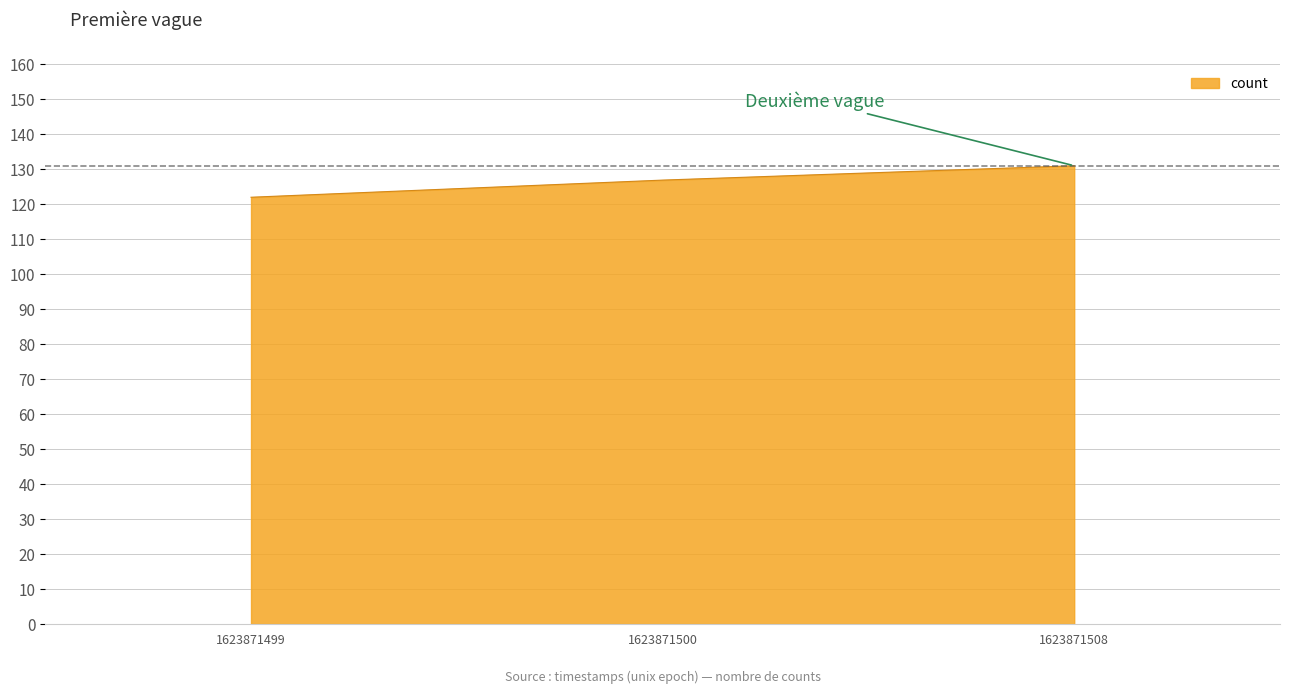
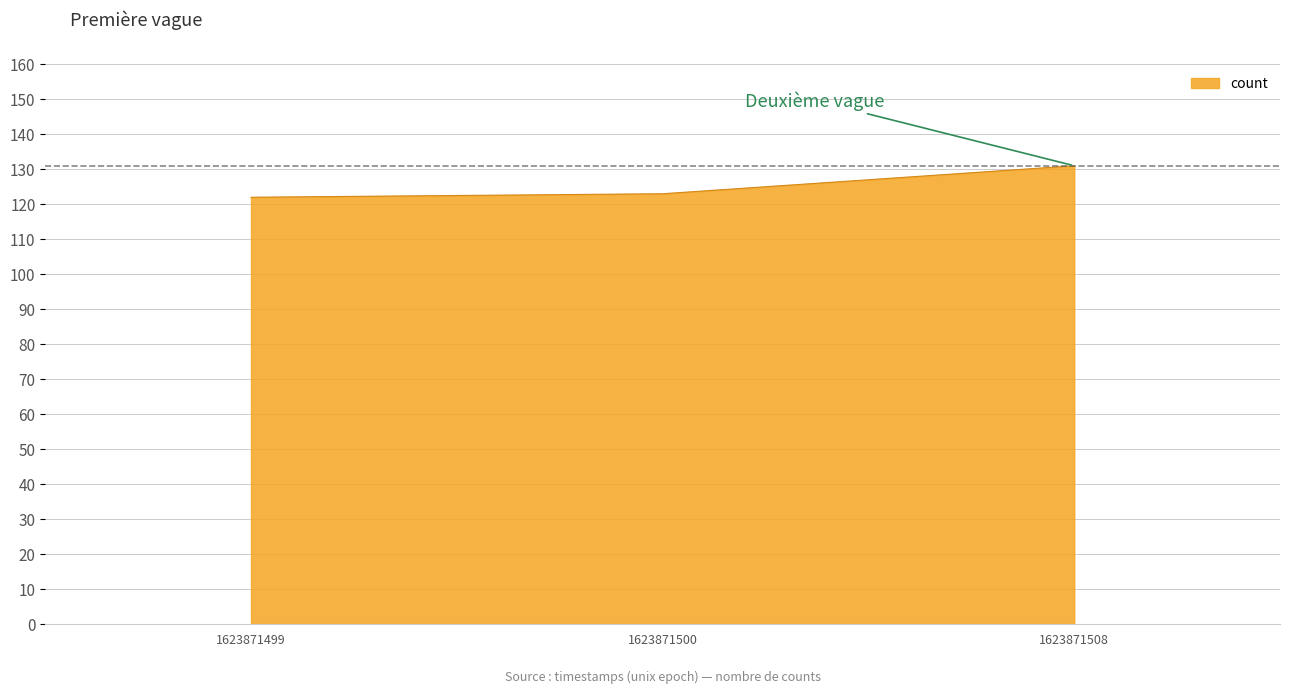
1623871500: 127 -> 123
